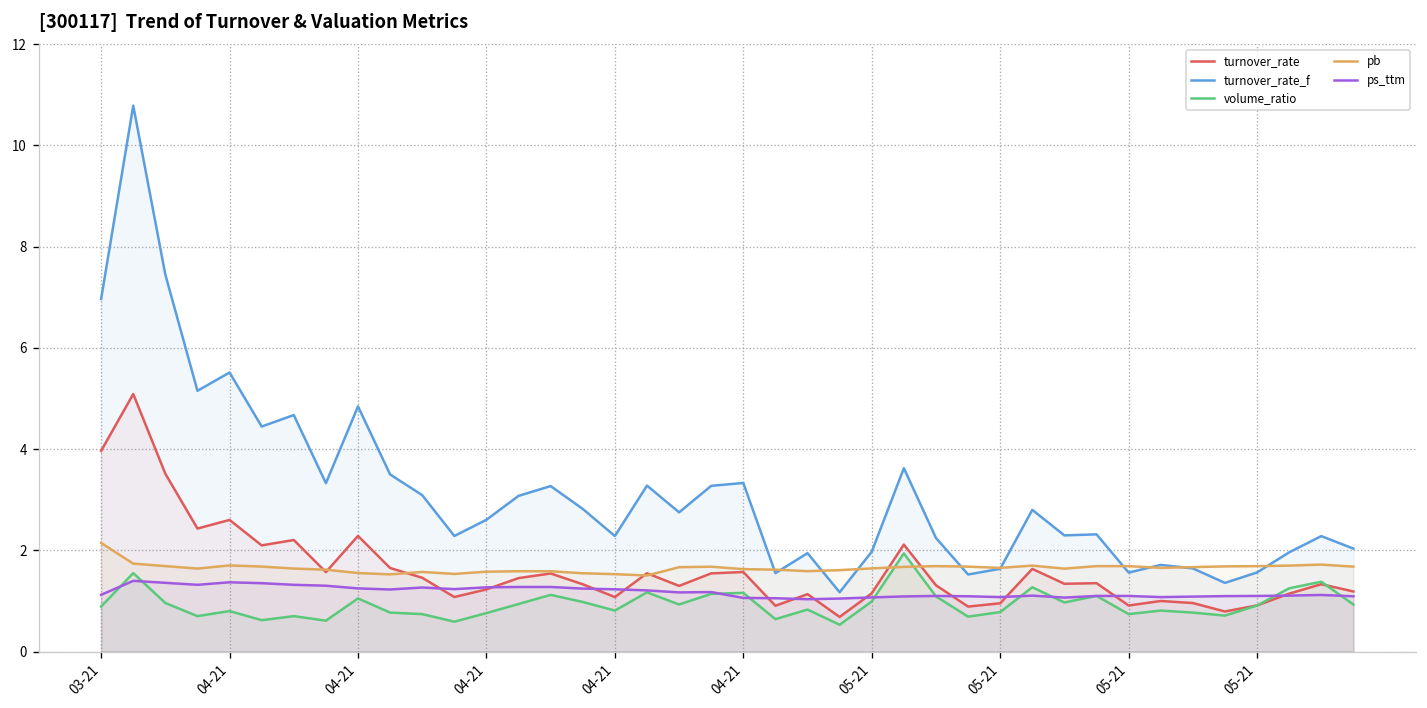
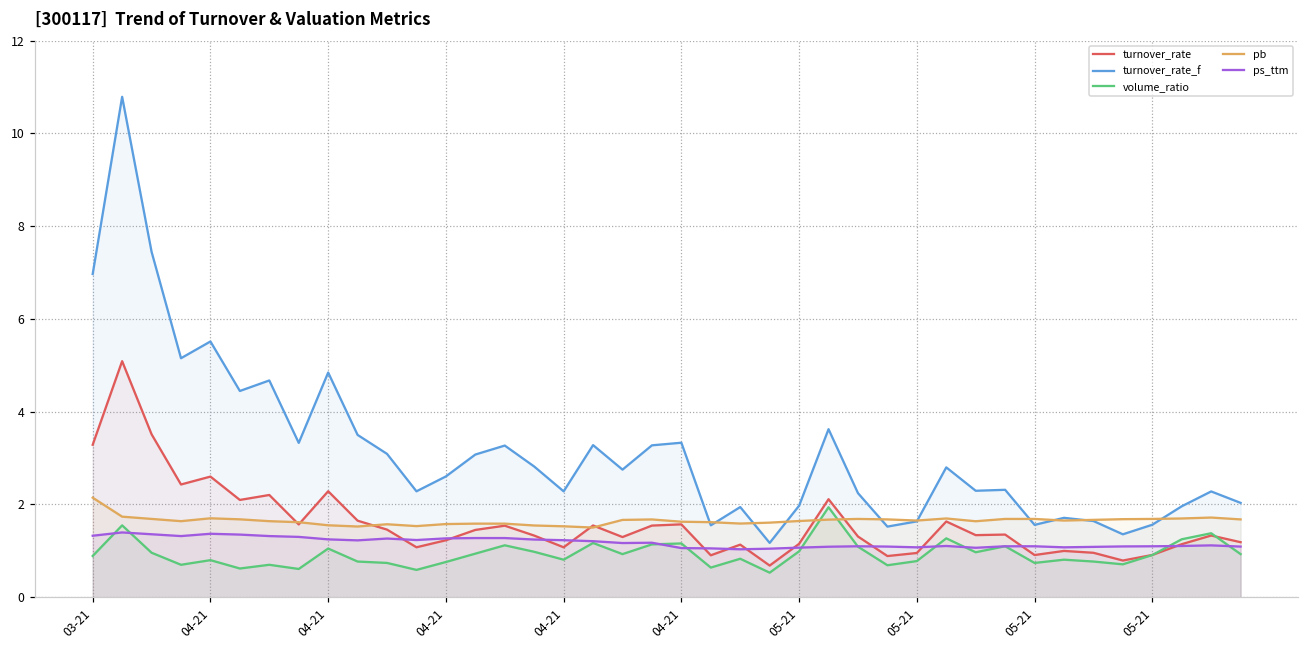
turnover_rate, 03-21: 4.0 -> 3.3
ps_ttm, 03-21: 1.1 -> 1.3
